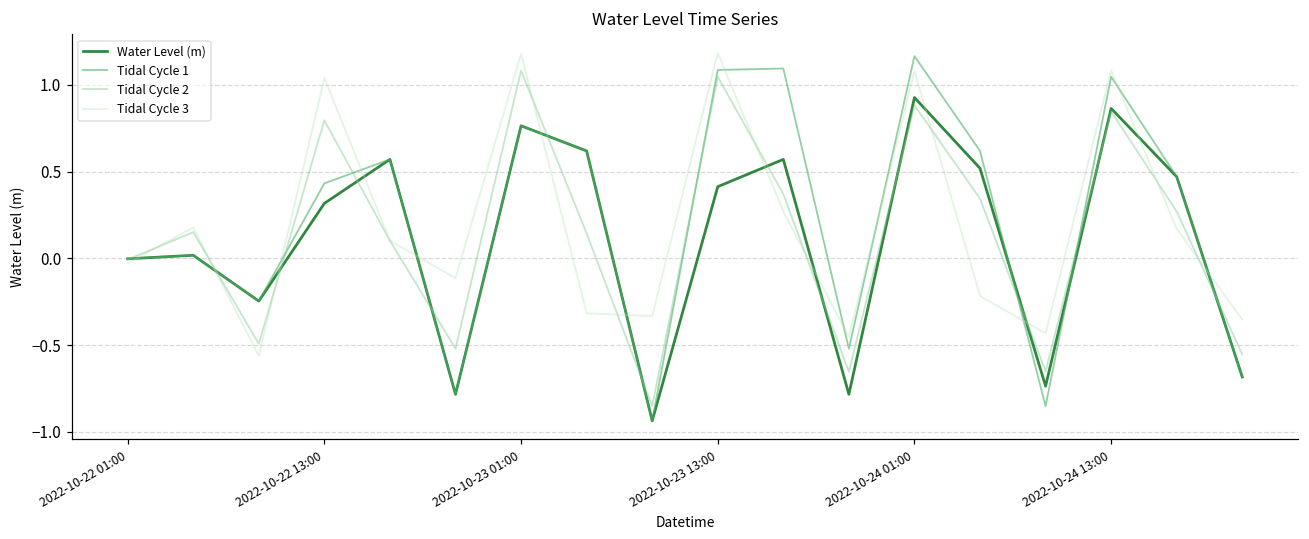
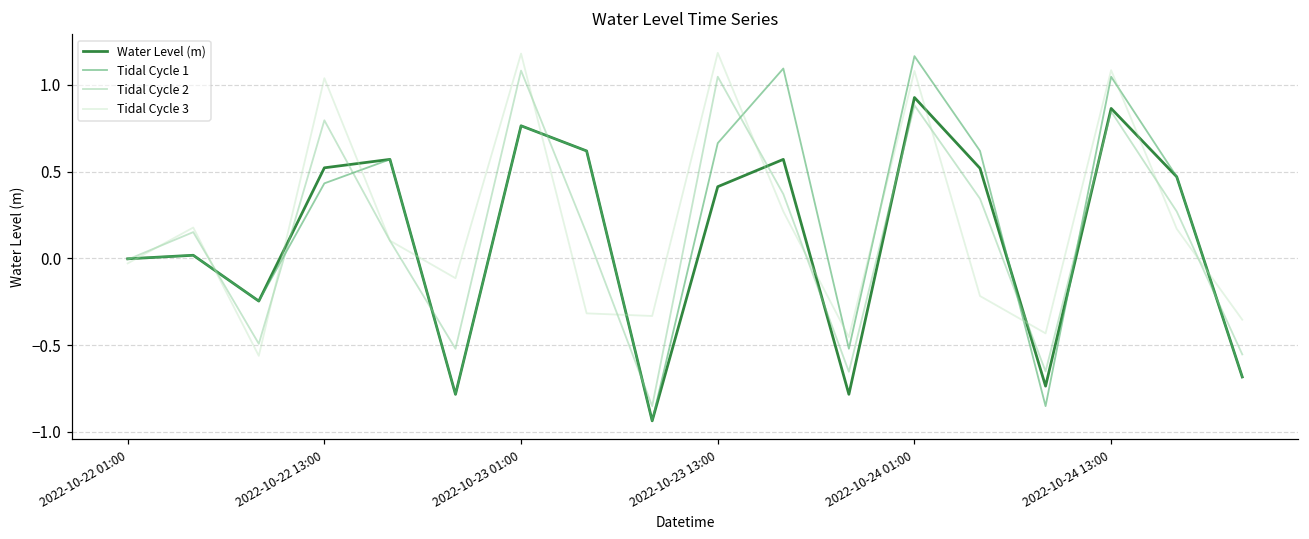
Water Level (m), 2022-10-22 13:00: 0.32 -> 0.52
Tidal Cycle 1, 2022-10-23 13:00: 1.09 -> 0.66
